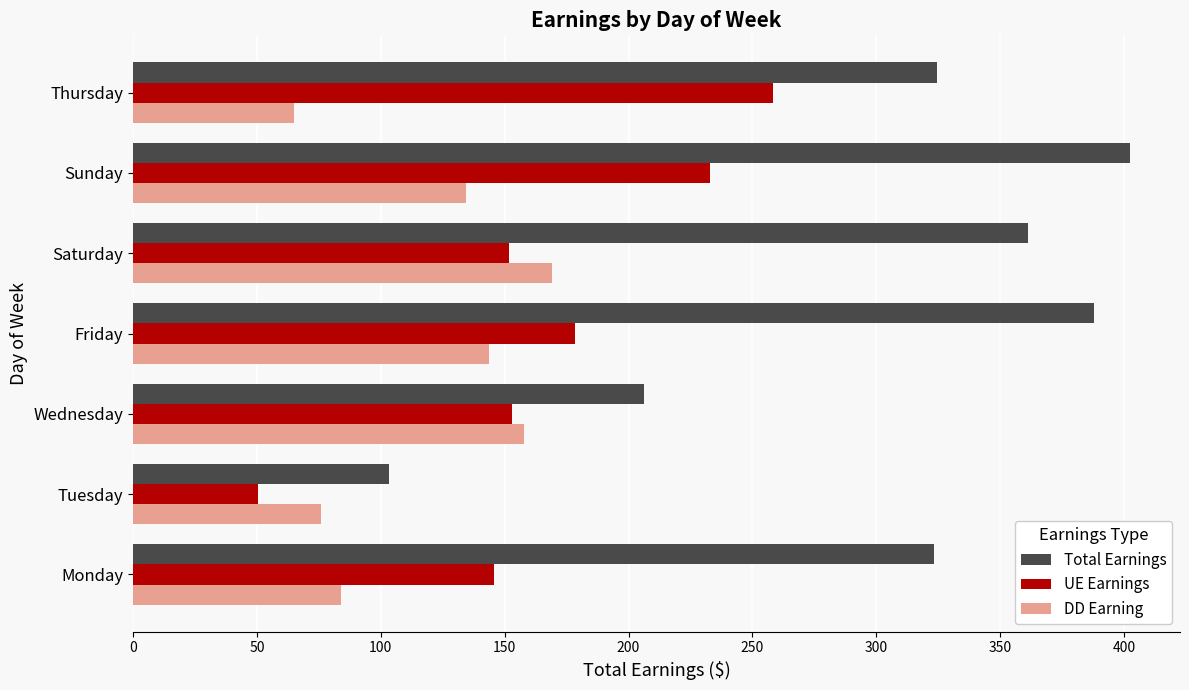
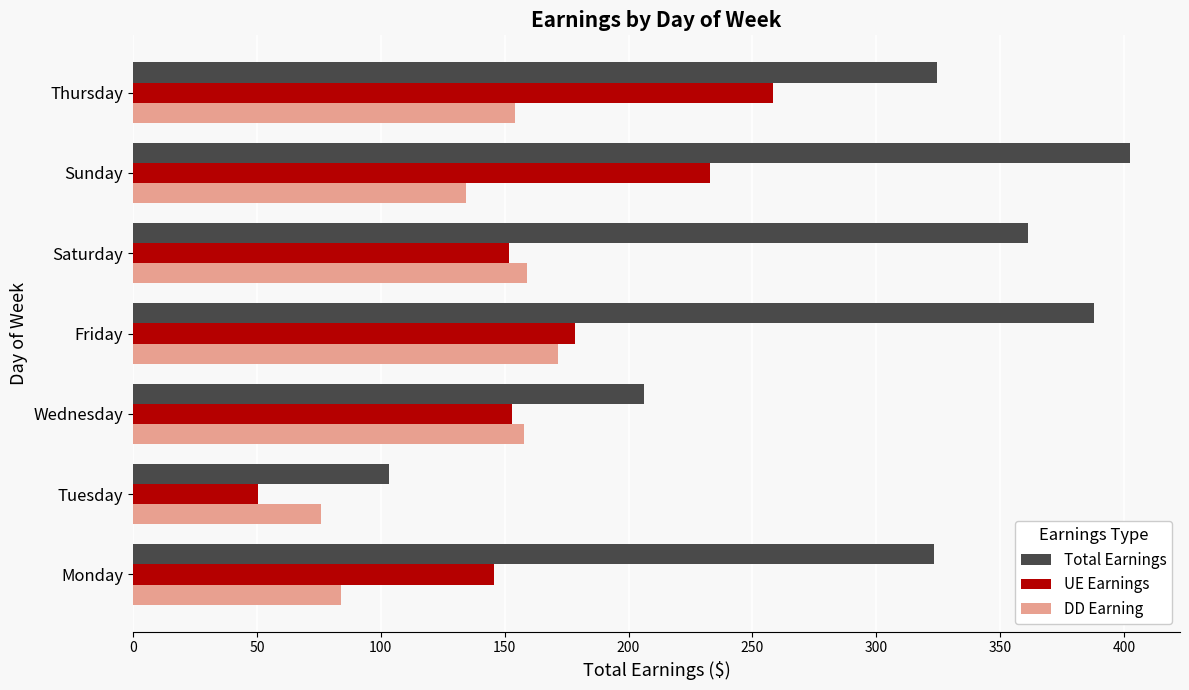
DD Earning, Thursday: 65 -> 154
DD Earning, Saturday: 169 -> 159
DD Earning, Friday: 144 -> 172
